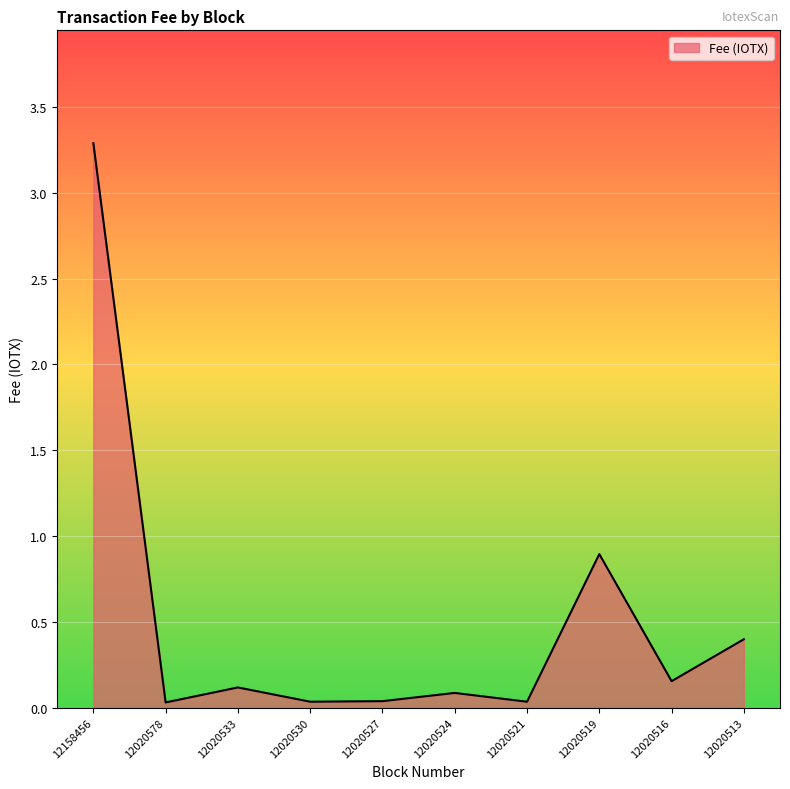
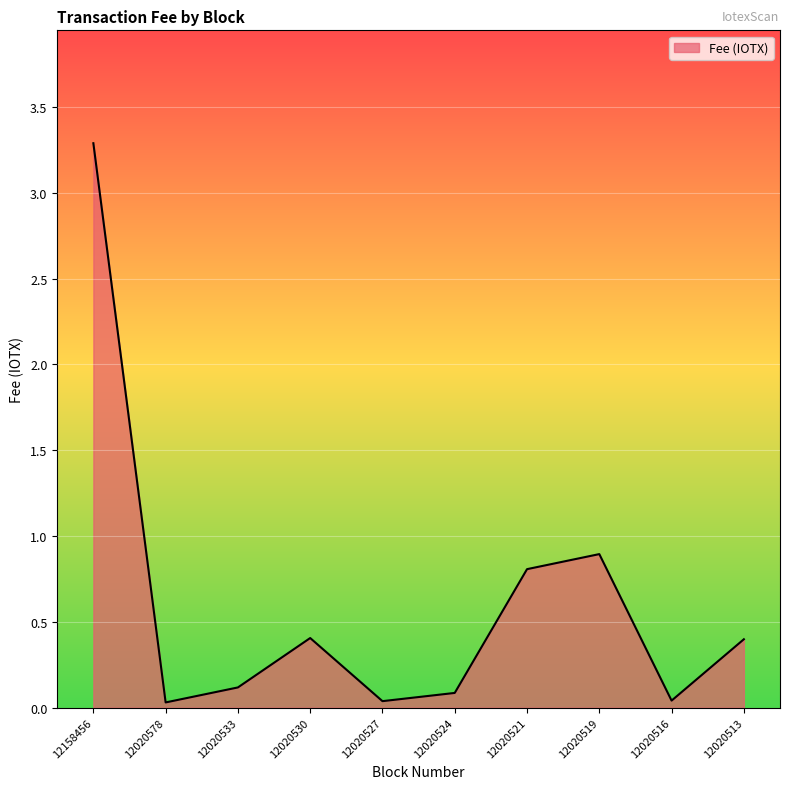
12020530: 0.03 -> 0.41
12020521: 0.03 -> 0.81
12020516: 0.15 -> 0.04
